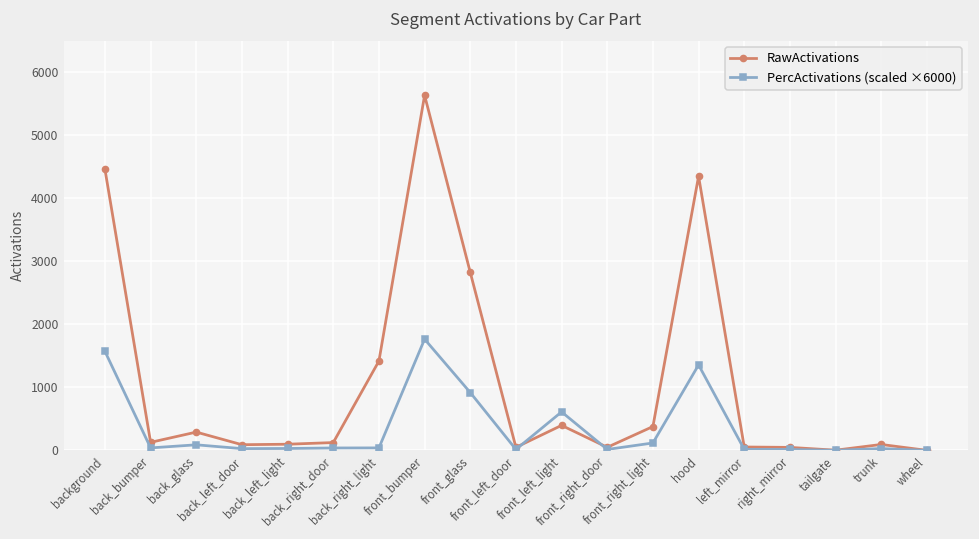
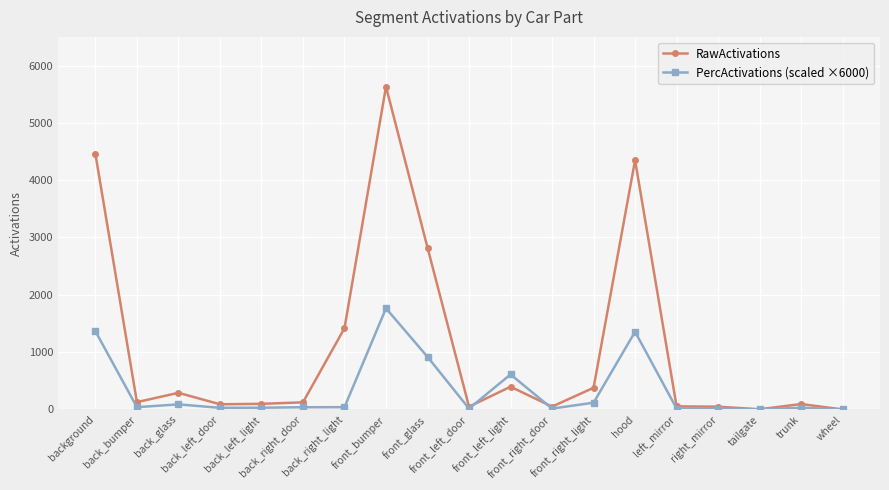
PercActivations (scaled ×6000), background: 1600 -> 1400
